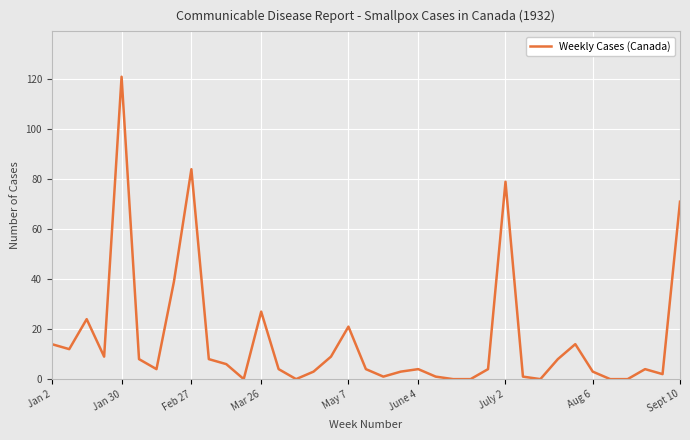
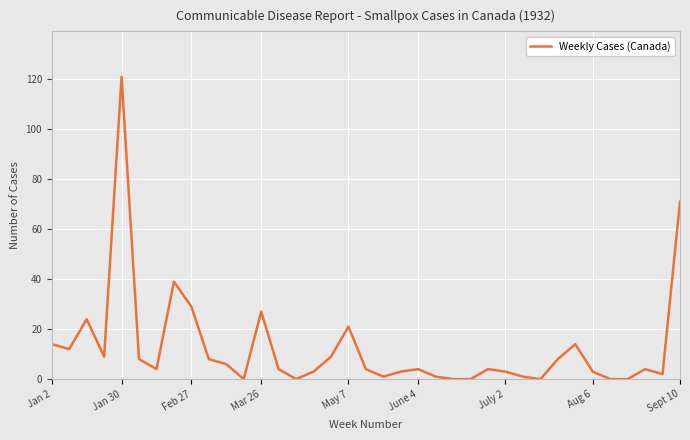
Feb 27: 84 -> 29
July 2: 79 -> 3
